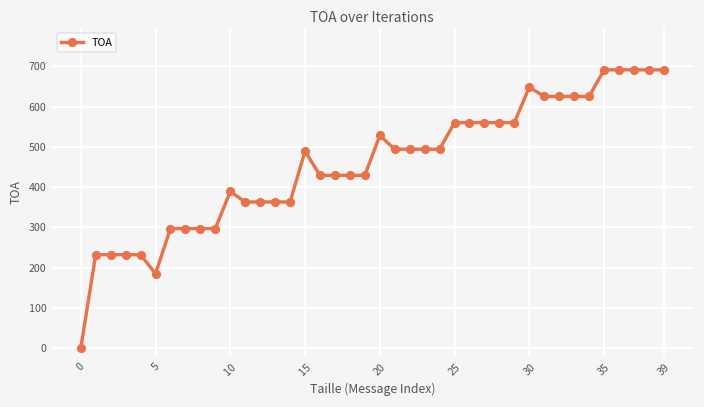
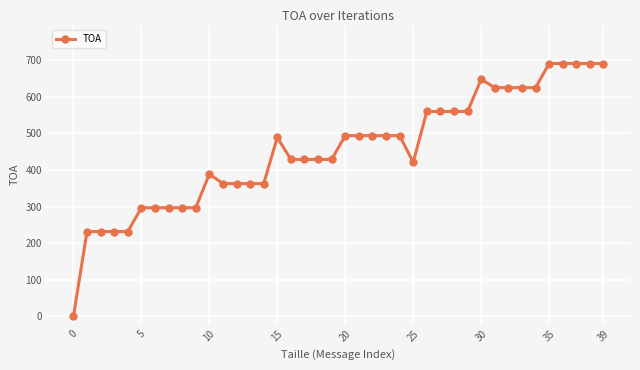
5: 190 -> 300
20: 530 -> 490
25: 560 -> 420
